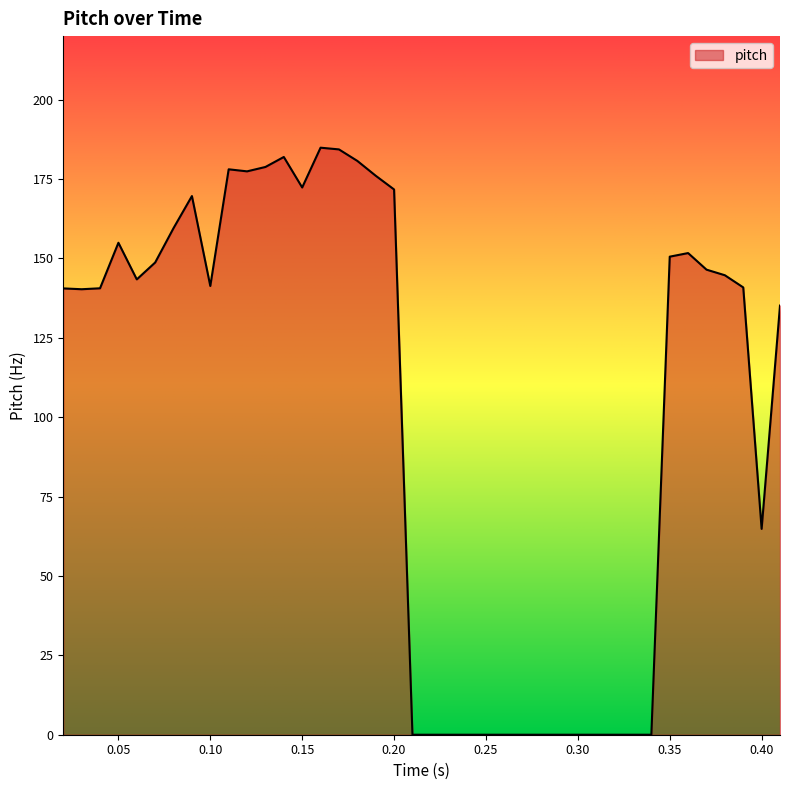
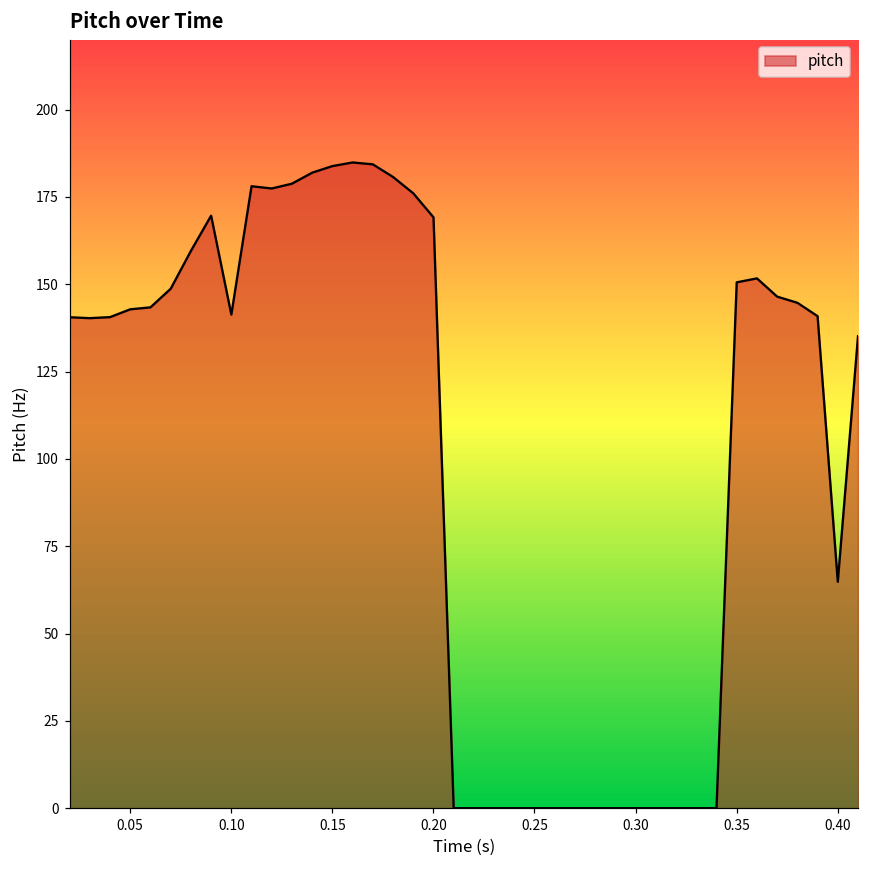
0.05: 155 -> 143
0.15: 172 -> 184
0.20: 172 -> 169
